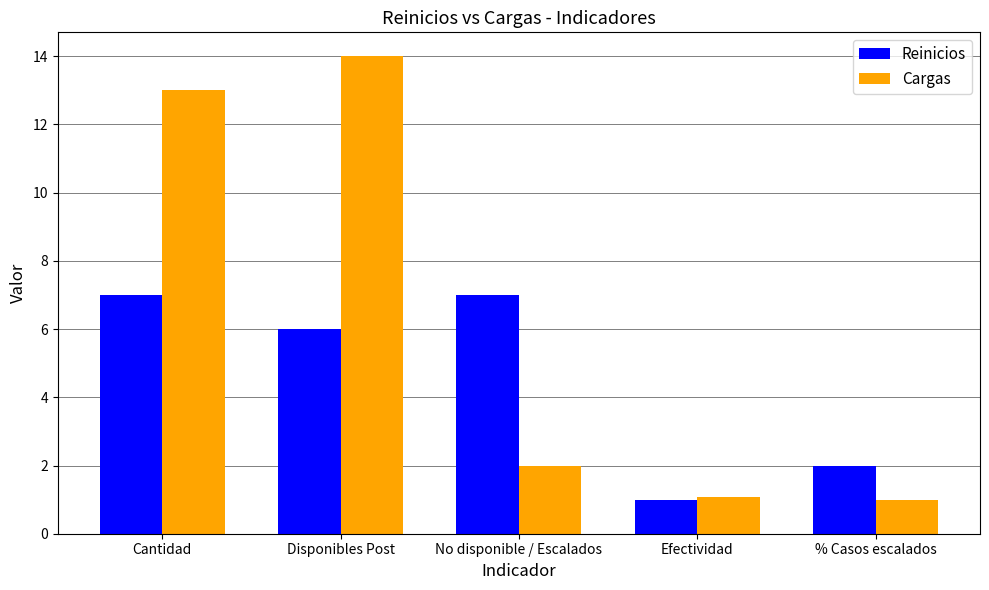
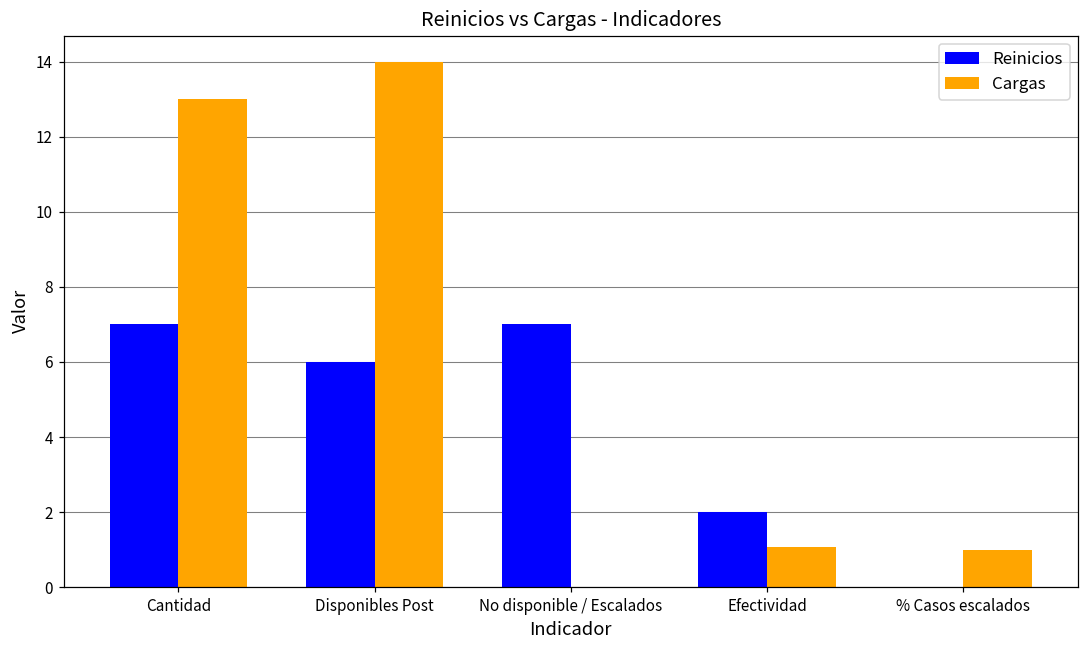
Cargas, No disponible / Escalados: 2 -> 0
Reinicios, Efectividad: 1 -> 2
Reinicios, % Casos escalados: 2 -> 0
